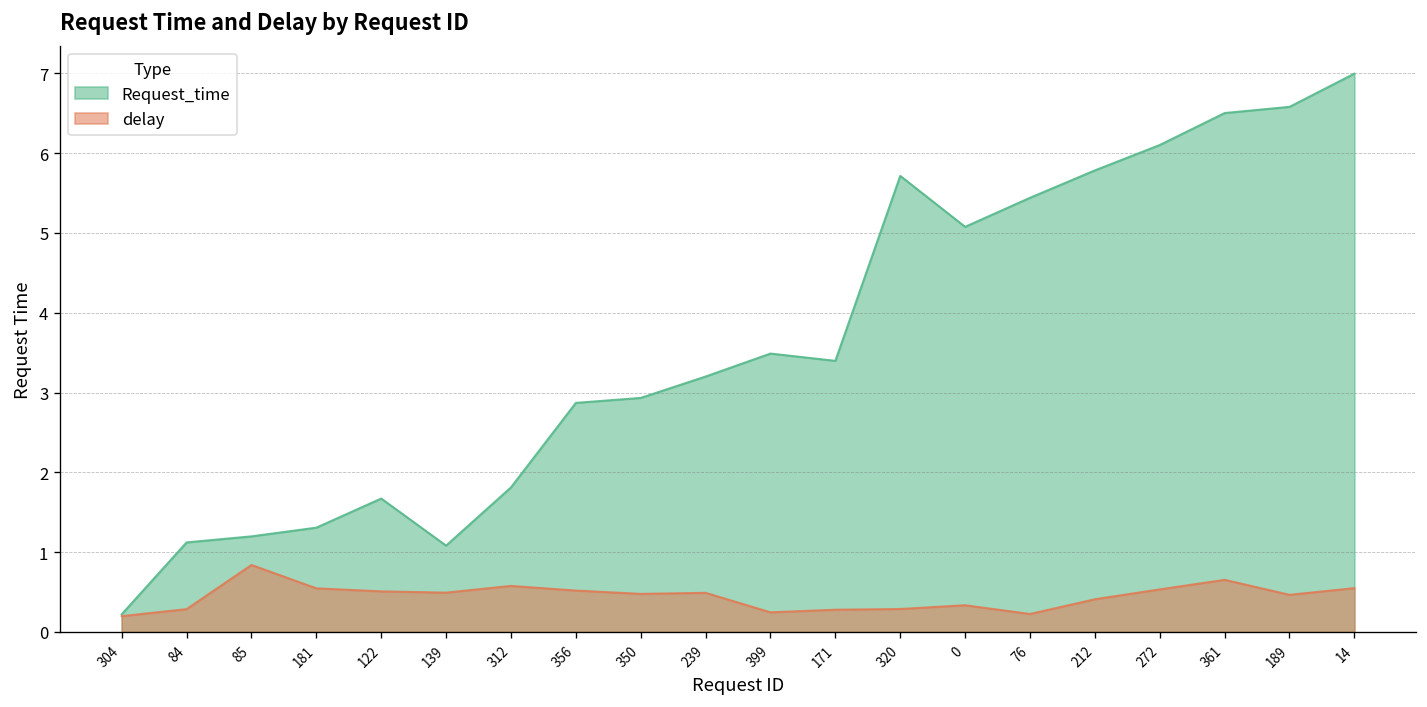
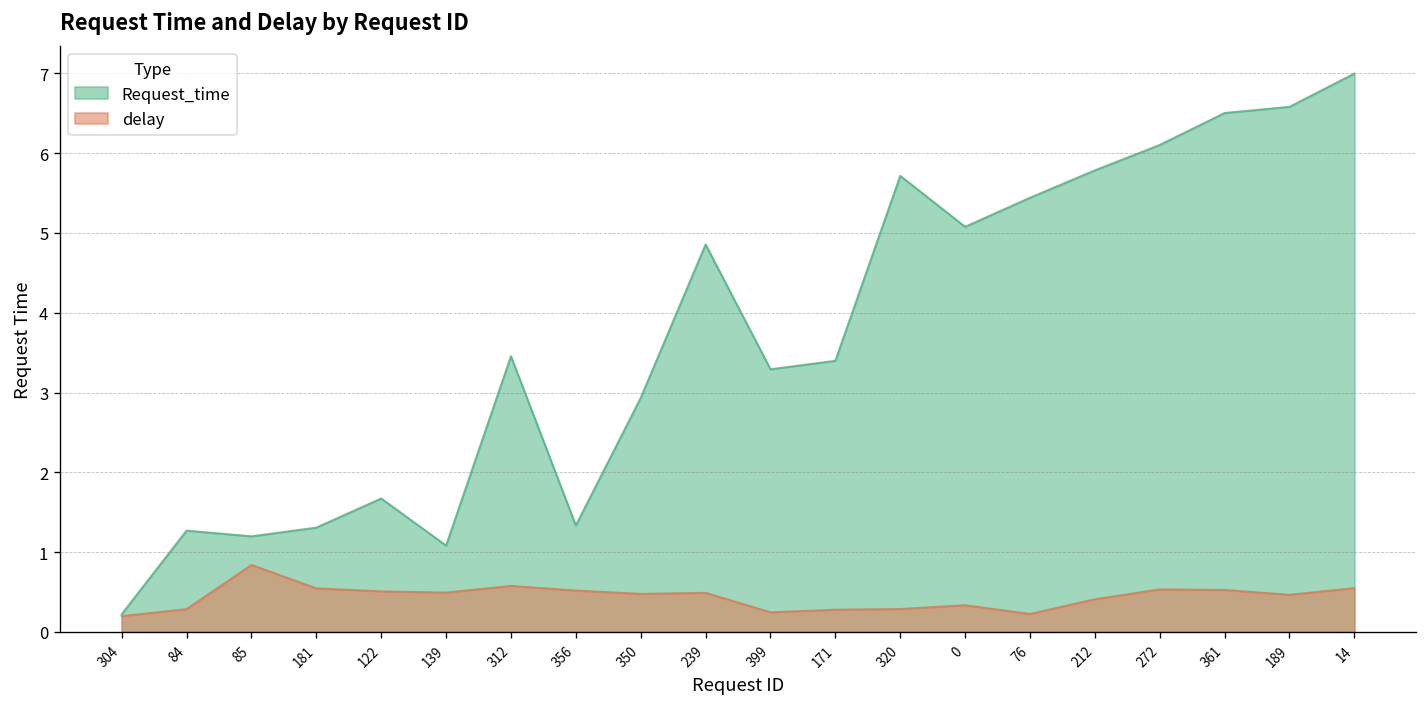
Request_time, 84: 1.1 -> 1.3
Request_time, 312: 1.8 -> 3.5
Request_time, 356: 2.9 -> 1.3
Request_time, 239: 3.2 -> 4.9
Request_time, 399: 3.5 -> 3.3
delay, 361: 0.7 -> 0.5
